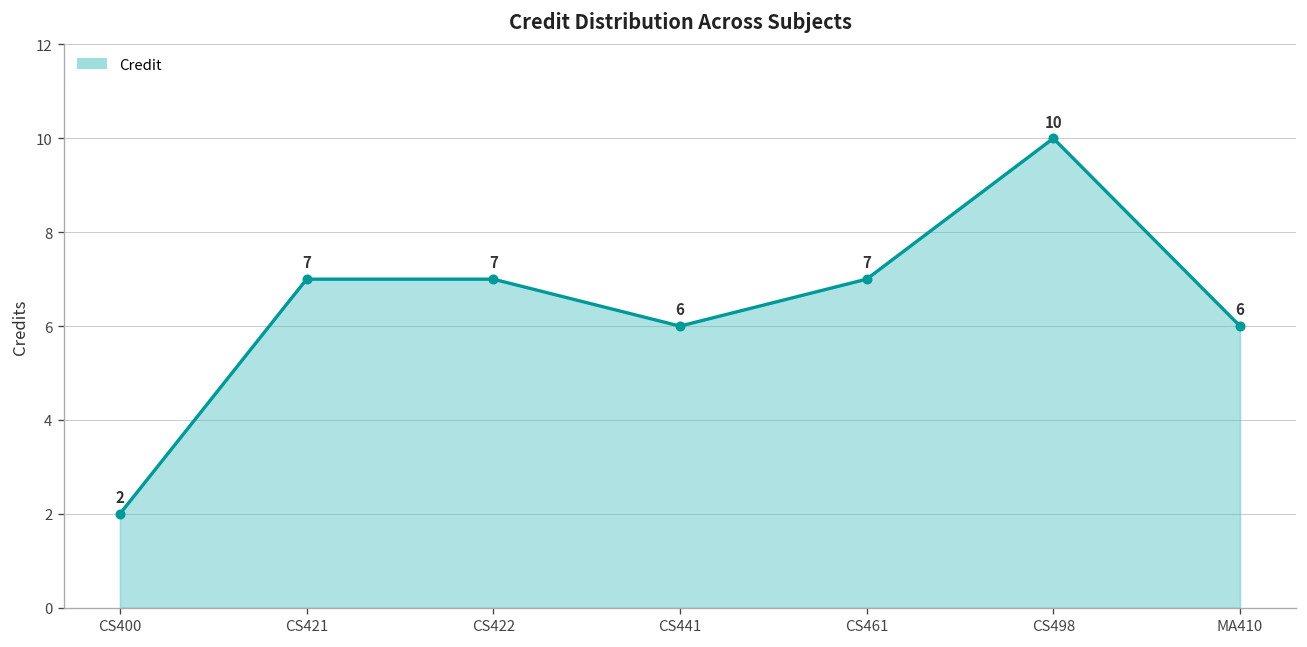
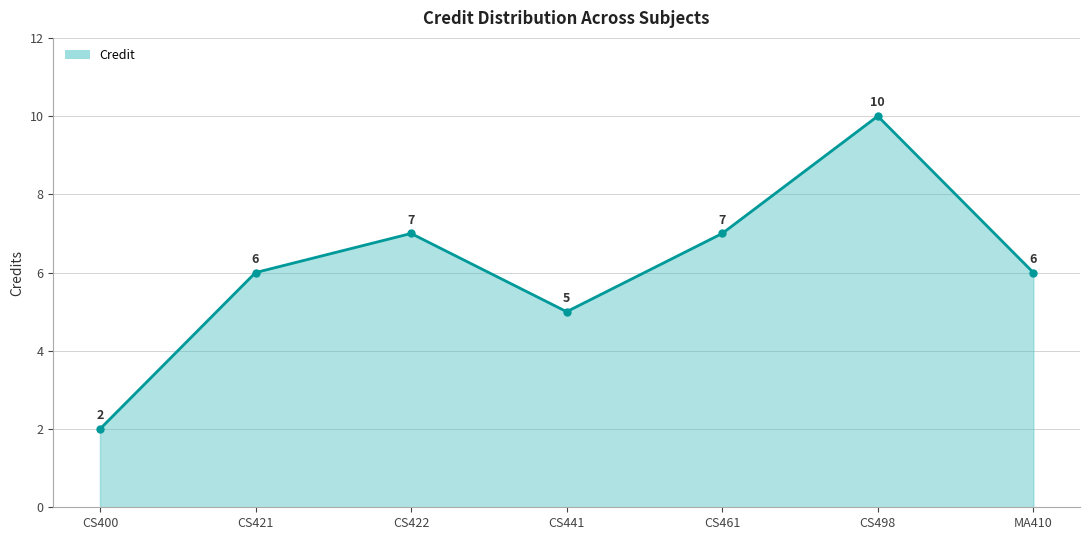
CS421: 7 -> 6
CS441: 6 -> 5
